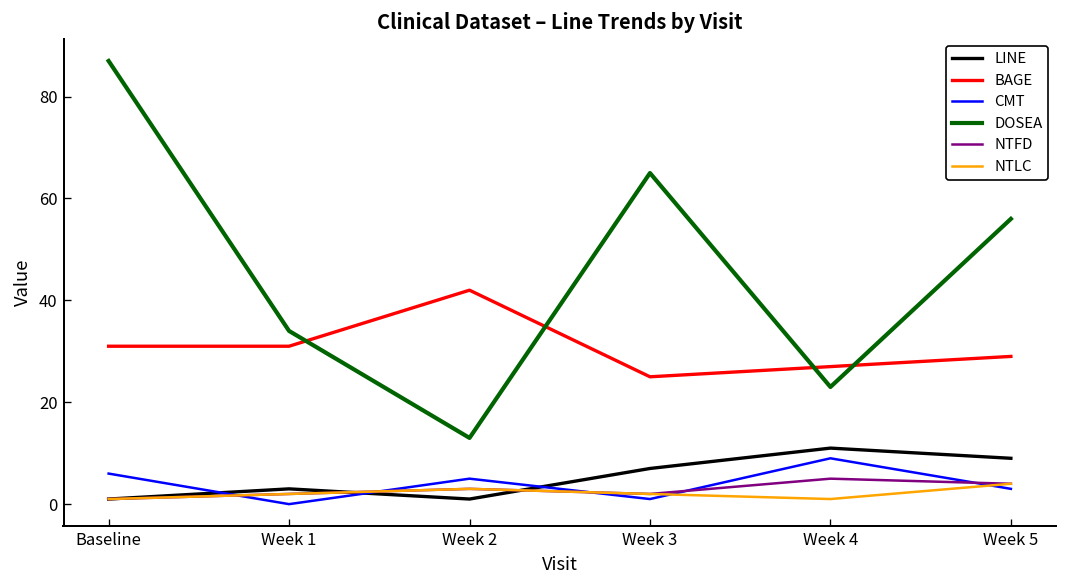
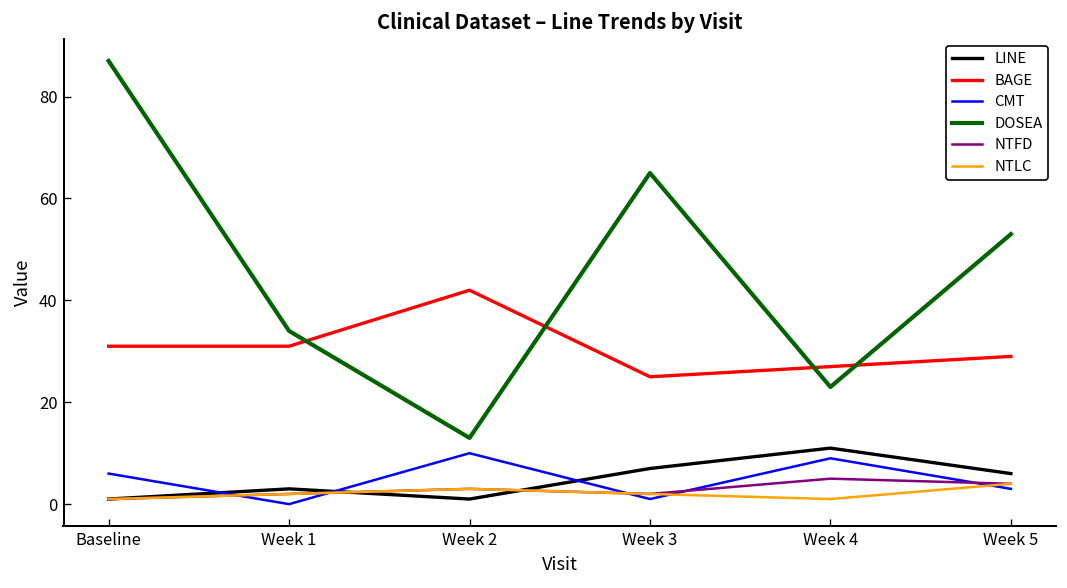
CMT, Week 2: 5 -> 10
LINE, Week 5: 9 -> 6
DOSEA, Week 5: 56 -> 53
